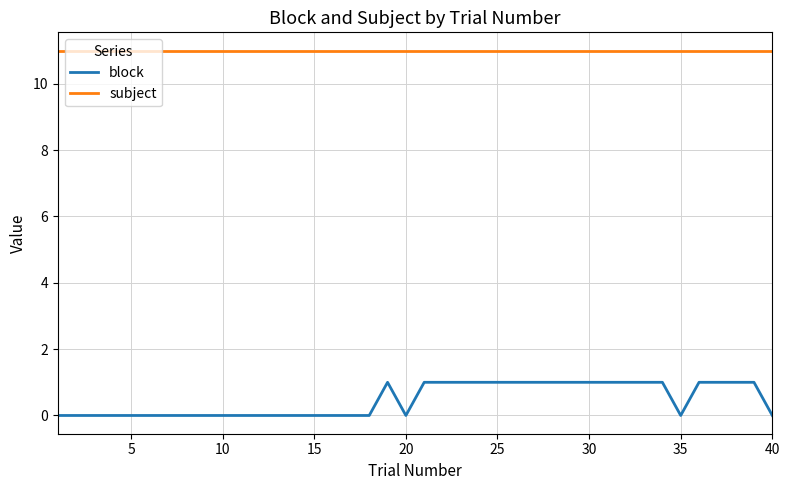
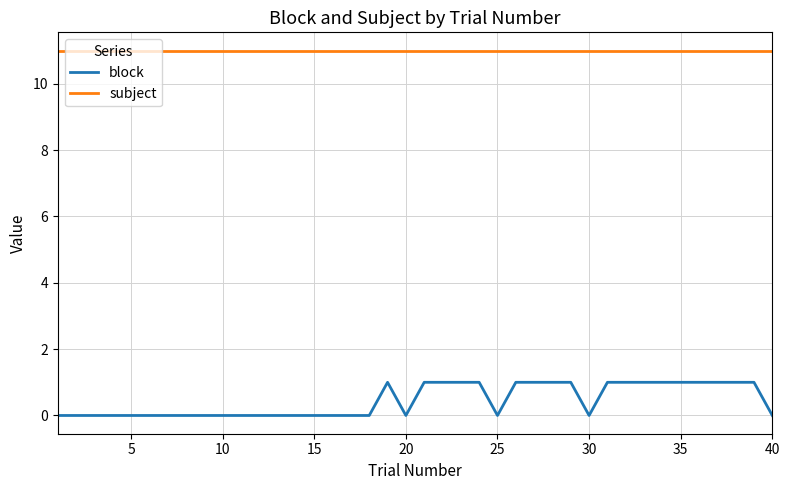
block, 25: 1 -> 0
block, 30: 1 -> 0
block, 35: 0 -> 1
